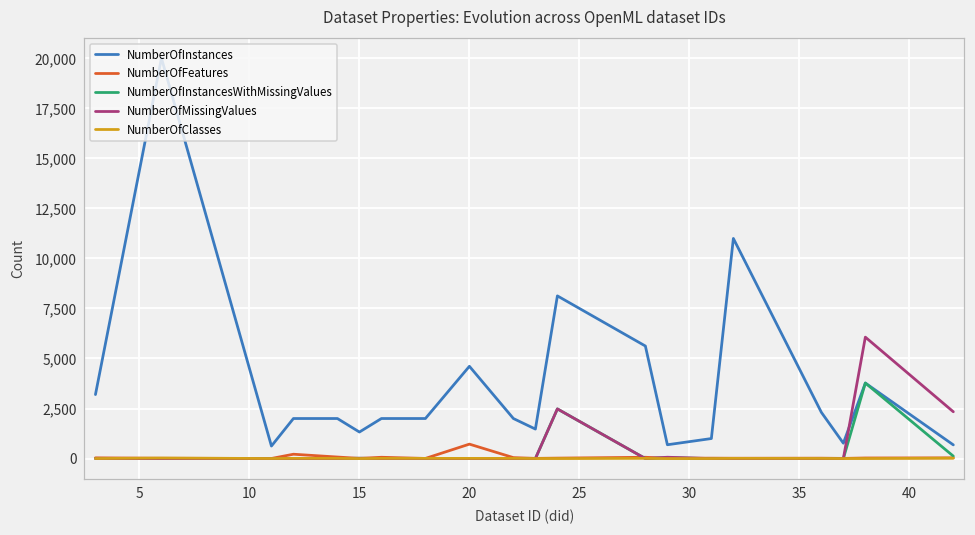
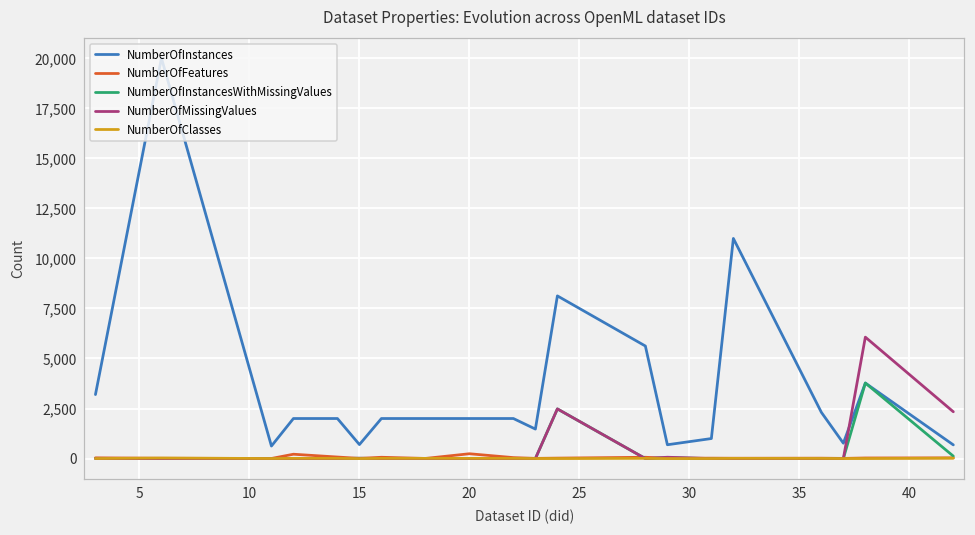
NumberOfInstances, 15: 1,300 -> 700
NumberOfInstances, 20: 4,600 -> 2,000
NumberOfFeatures, 20: 700 -> 200
